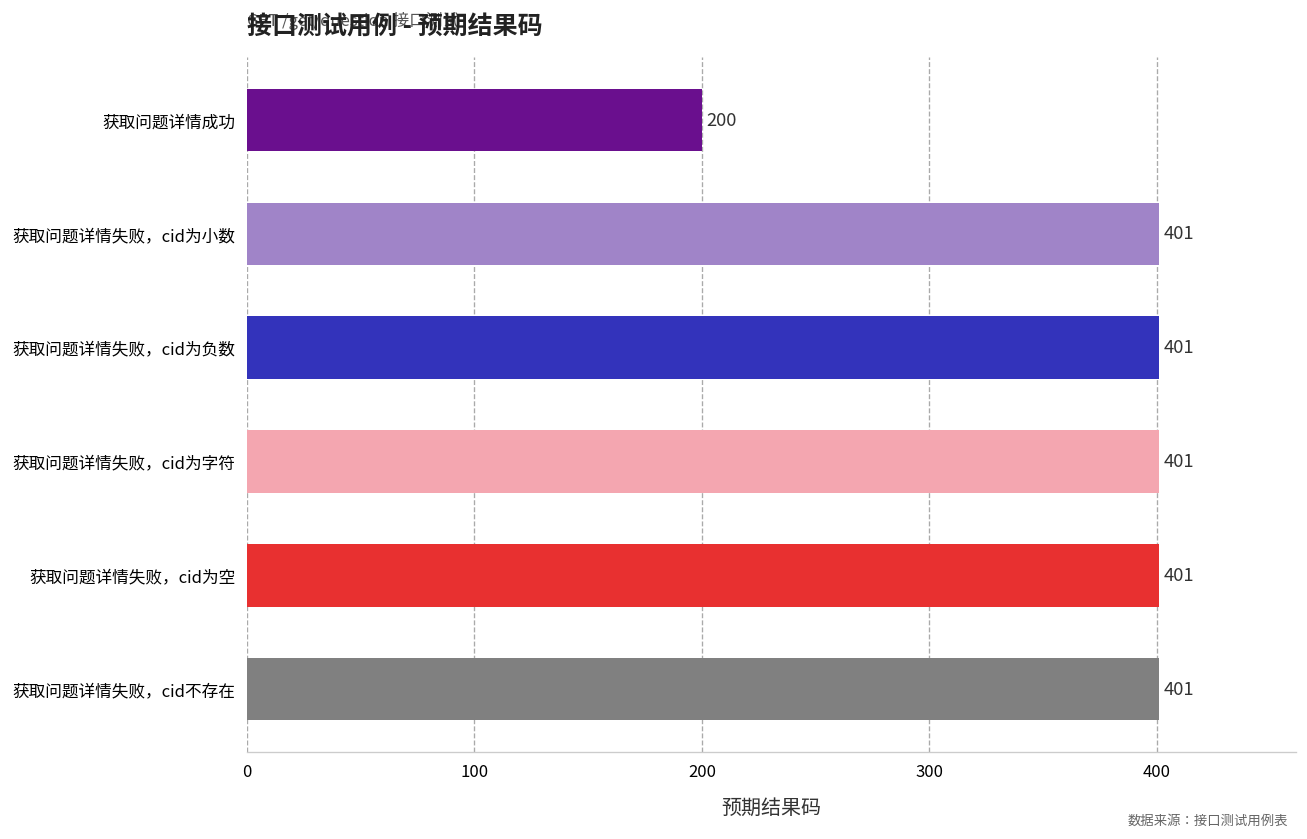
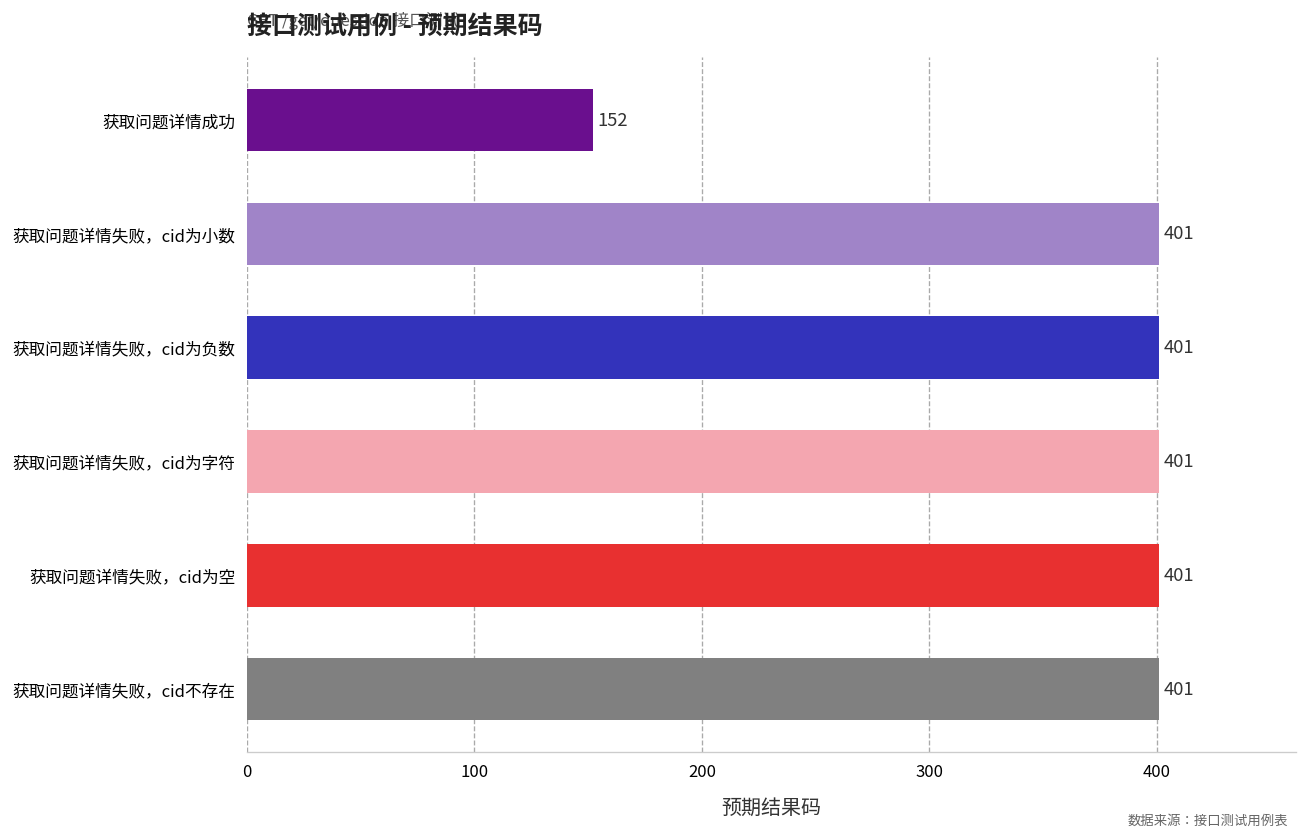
获取问题详情成功: 200 -> 152
